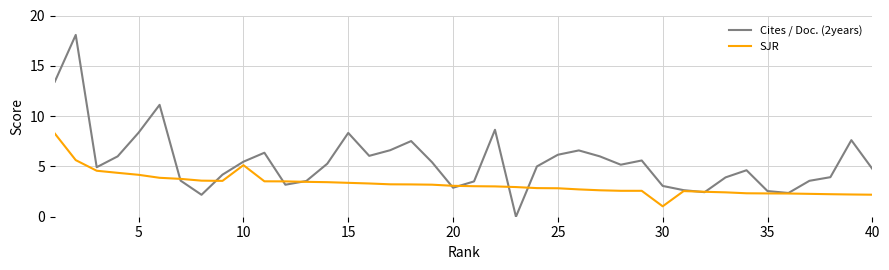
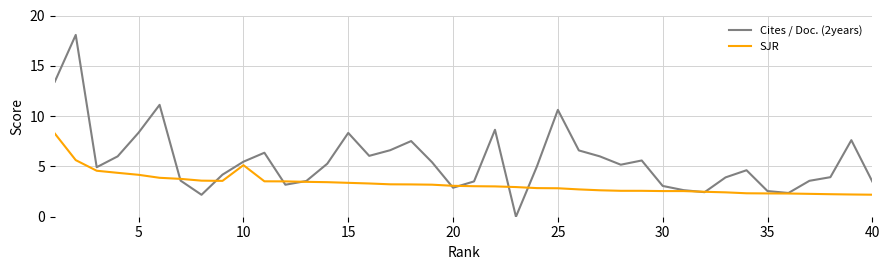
Cites / Doc. (2years), 25: 6.2 -> 10.6
SJR, 30: 1.0 -> 2.5
Cites / Doc. (2years), 40: 4.8 -> 3.5
